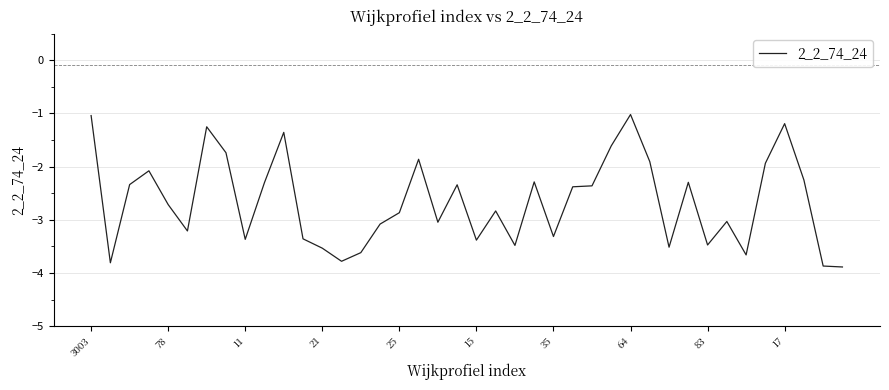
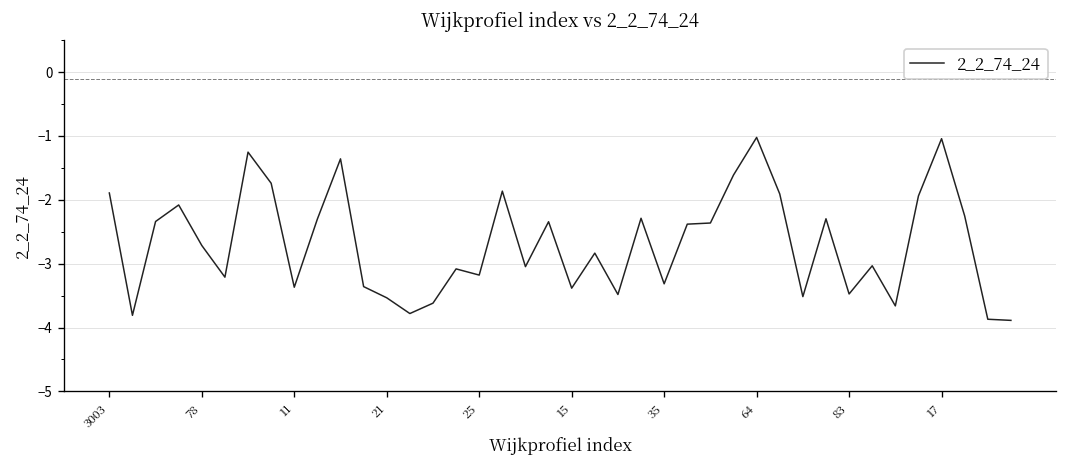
3003: -1.0 -> -1.9
25: -2.9 -> -3.2
17: -1.2 -> -1.0
